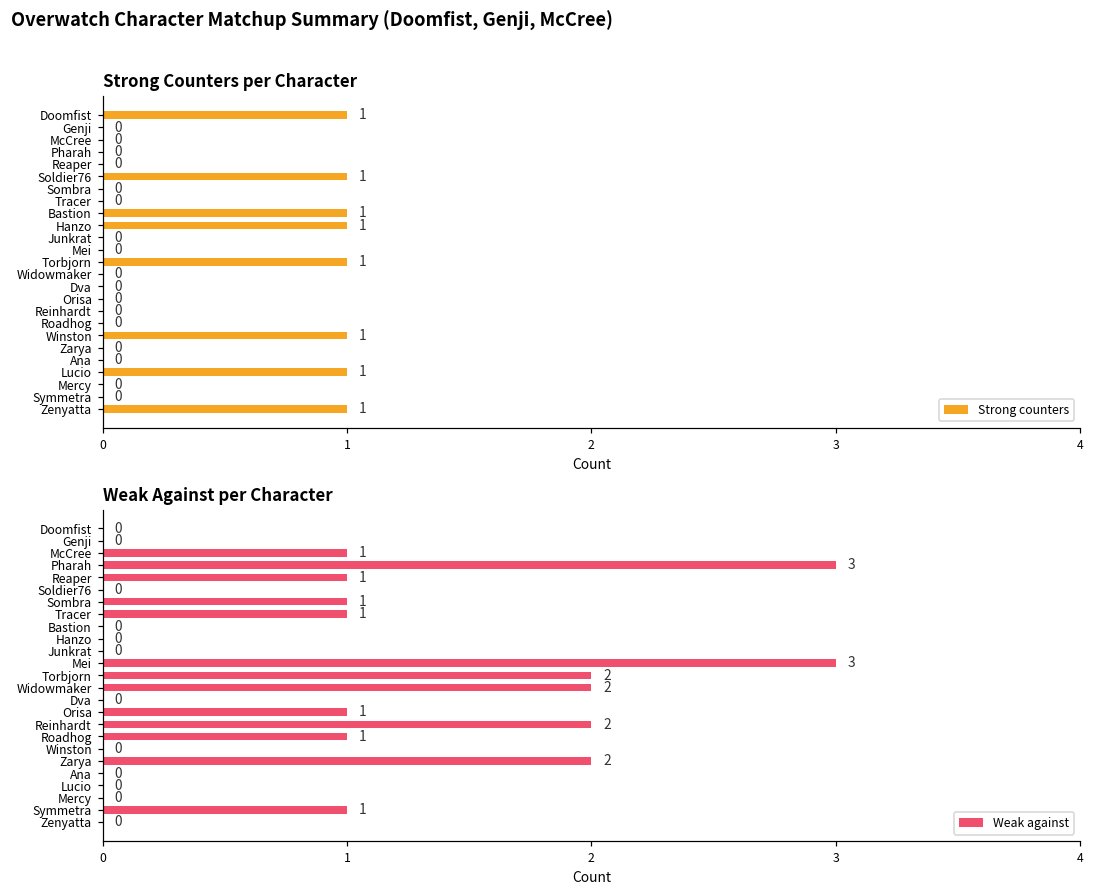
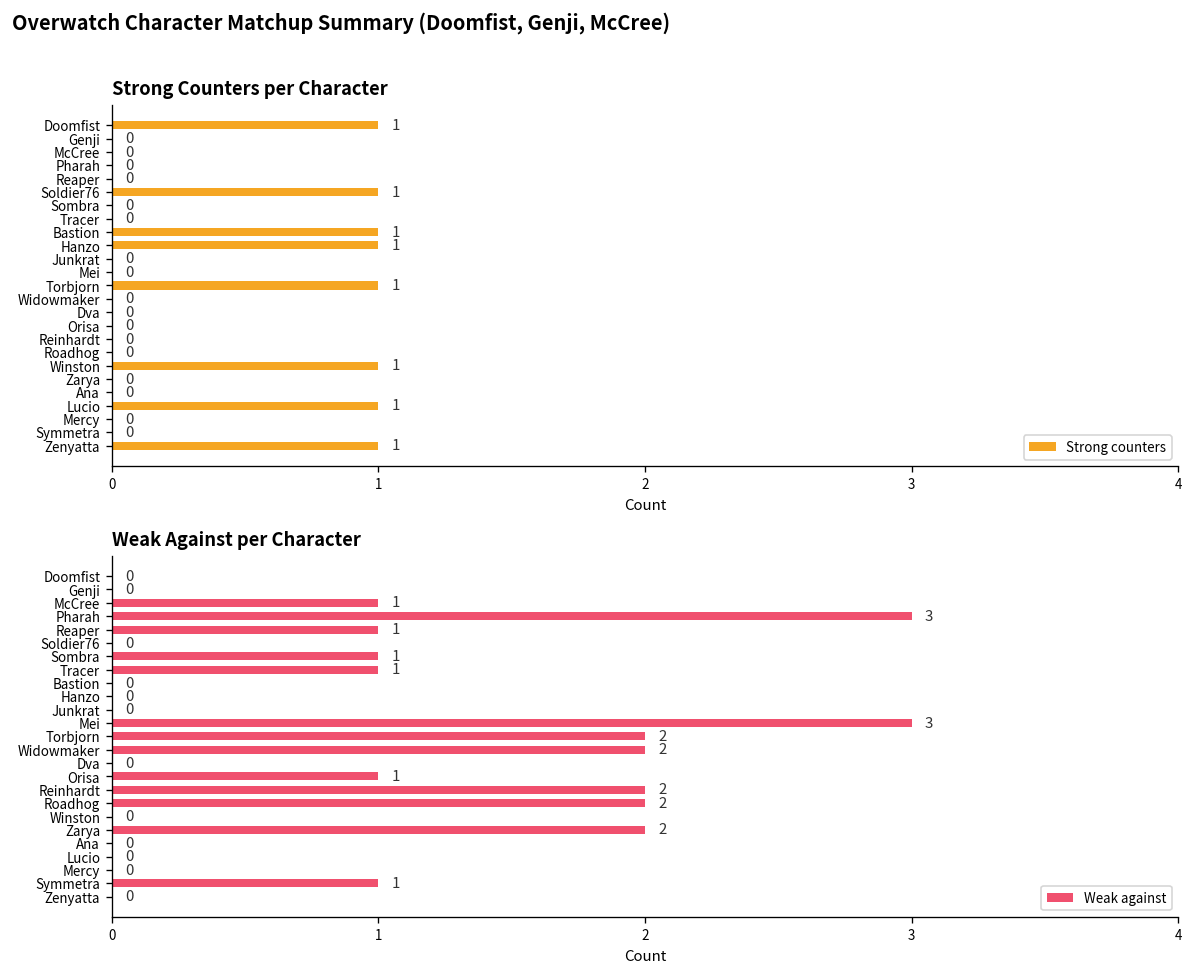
Weak Against per Character, Roadhog: 1 -> 2
